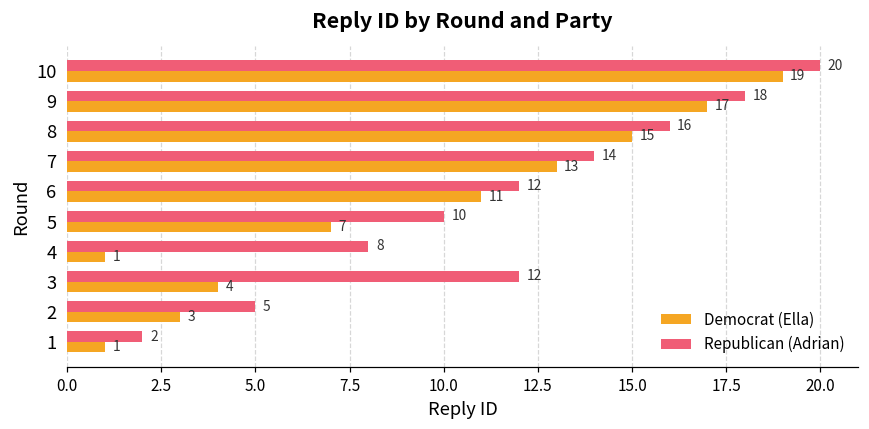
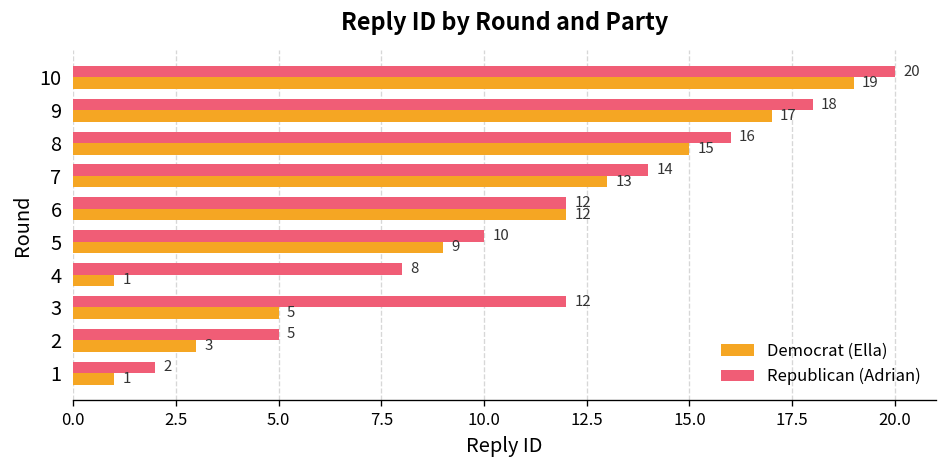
Democrat (Ella), 6: 11 -> 12
Democrat (Ella), 5: 7 -> 9
Democrat (Ella), 3: 4 -> 5
